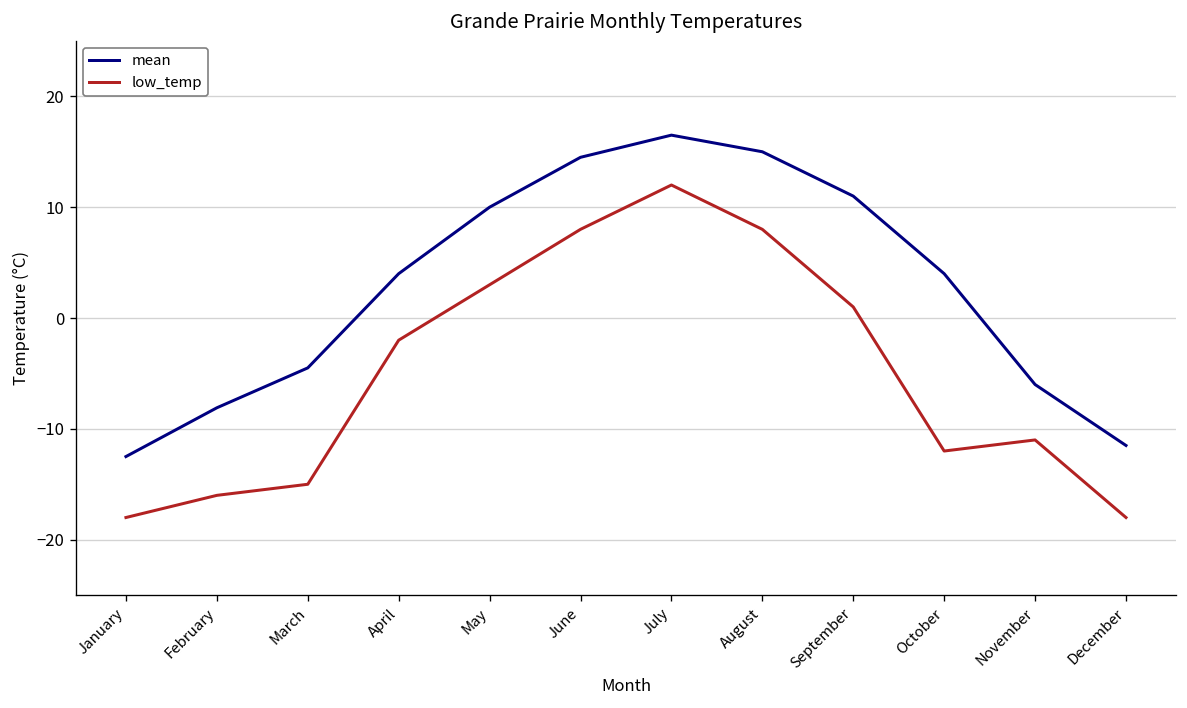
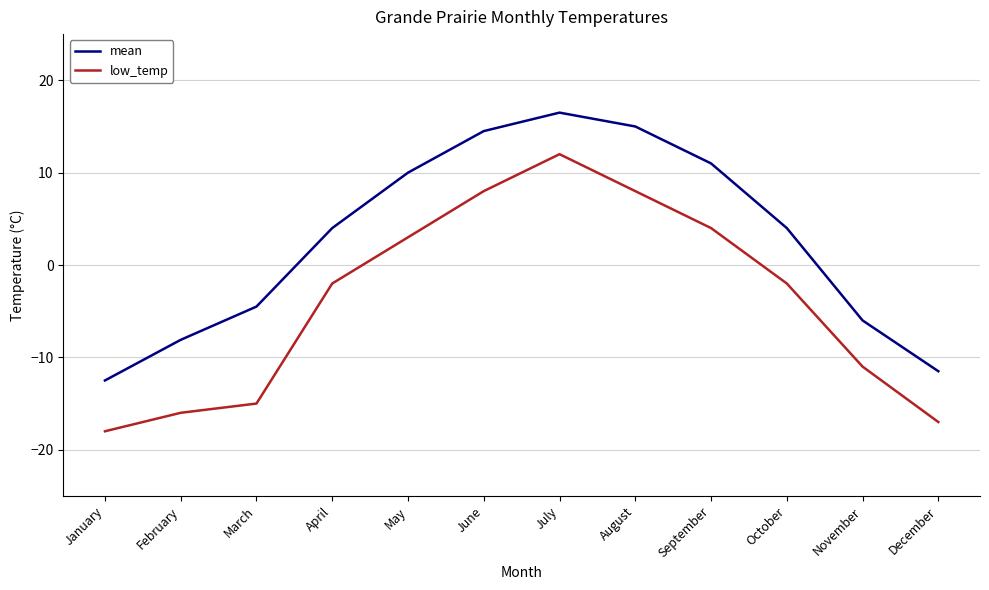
low_temp, September: 1 -> 4
low_temp, October: -12 -> -2
low_temp, December: -18 -> -17
